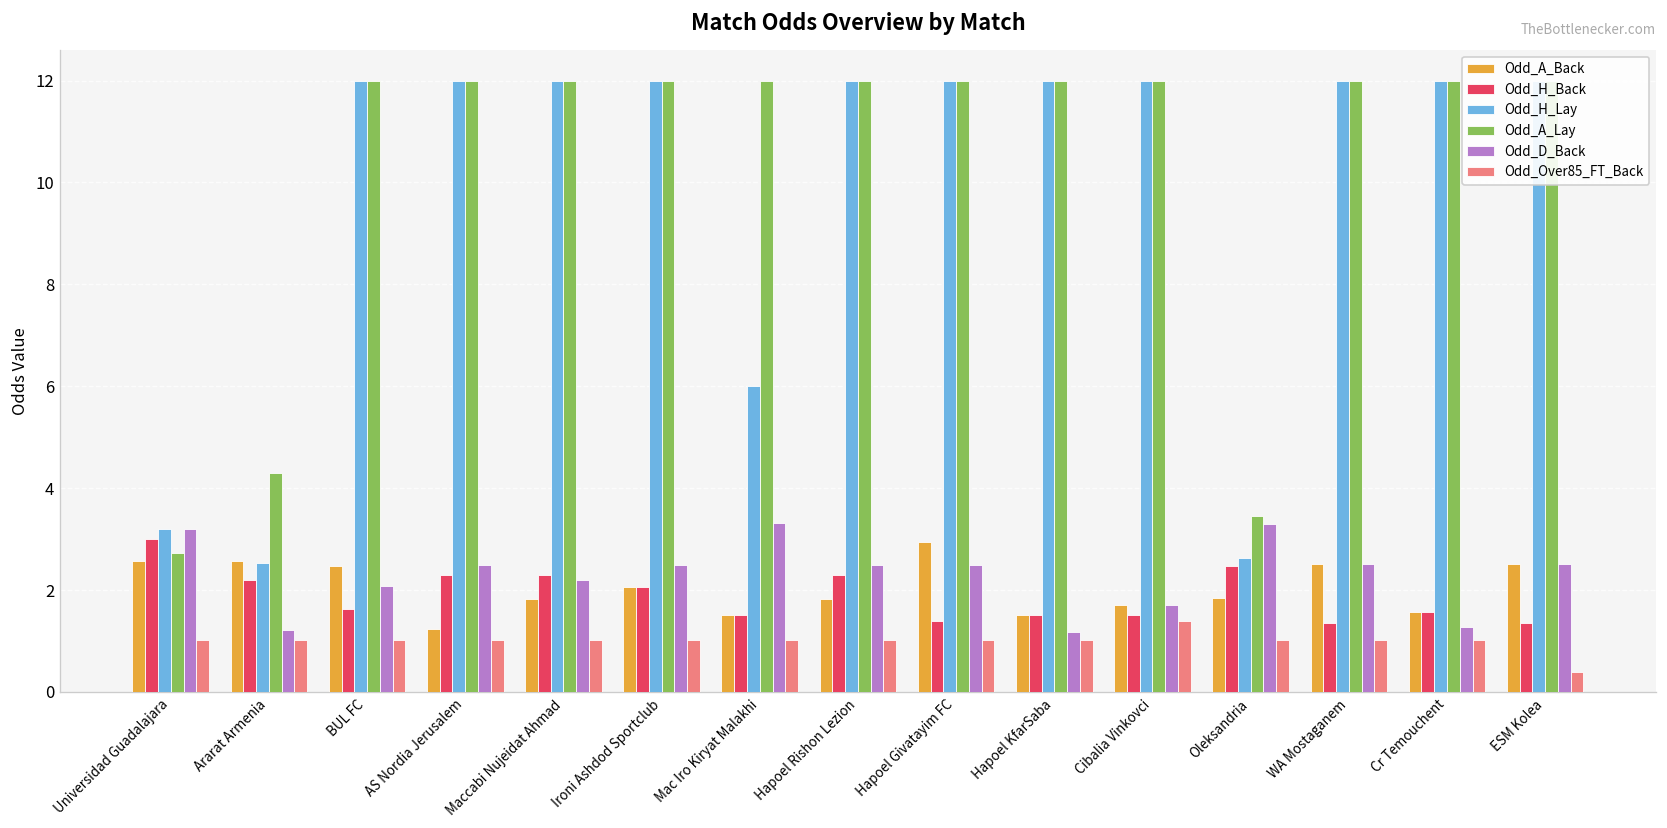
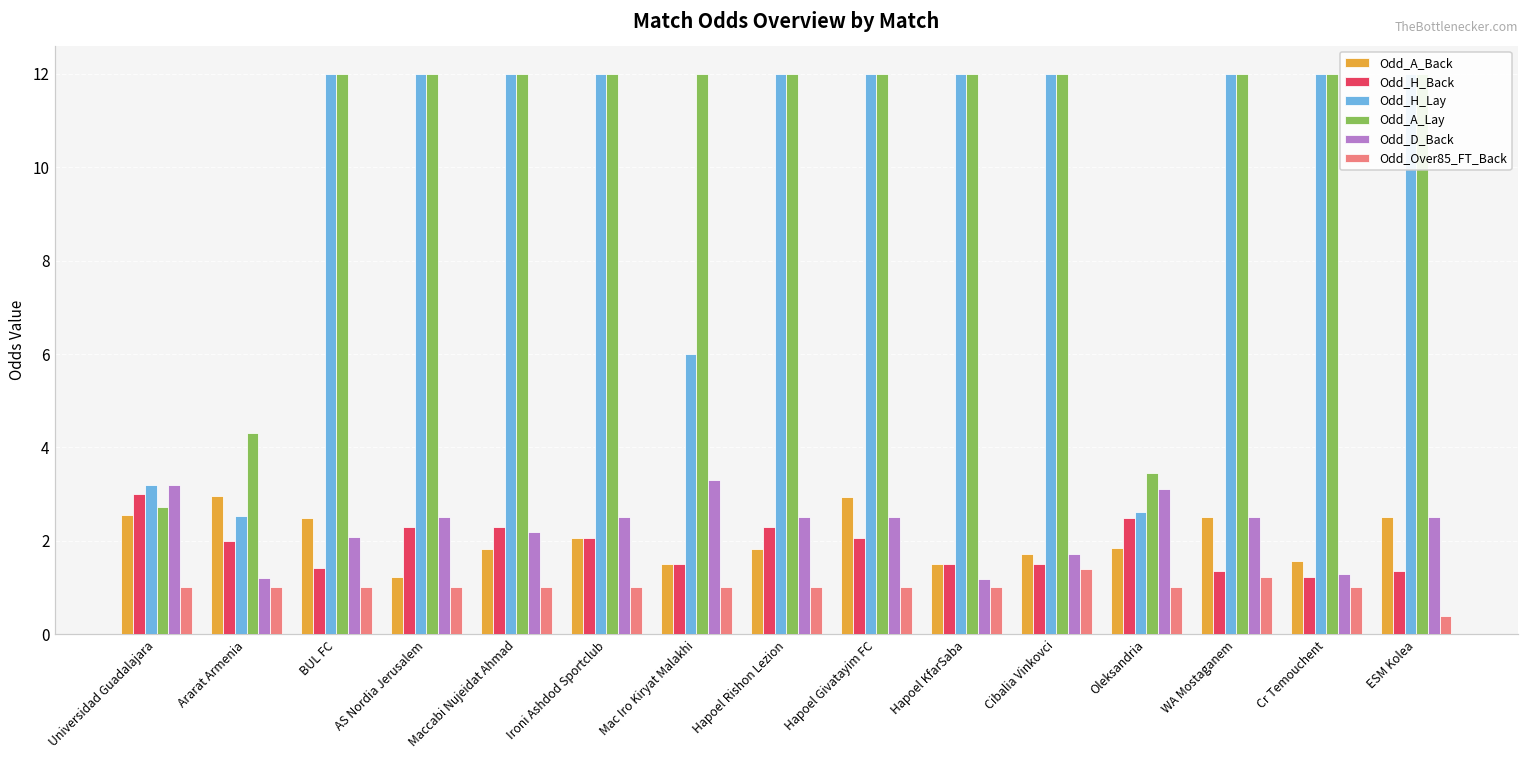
Odd_A_Back, Ararat Armenia: 2.6 -> 3.0
Odd_H_Back, Ararat Armenia: 2.2 -> 2.0
Odd_H_Back, BUL FC: 1.6 -> 1.4
Odd_H_Back, Hapoel Givatayim FC: 1.4 -> 2.1
Odd_D_Back, Oleksandria: 3.3 -> 3.1
Odd_Over85_FT_Back, WA Mostaganem: 1.0 -> 1.2
Odd_H_Back, Cr Temouchent: 1.6 -> 1.2
